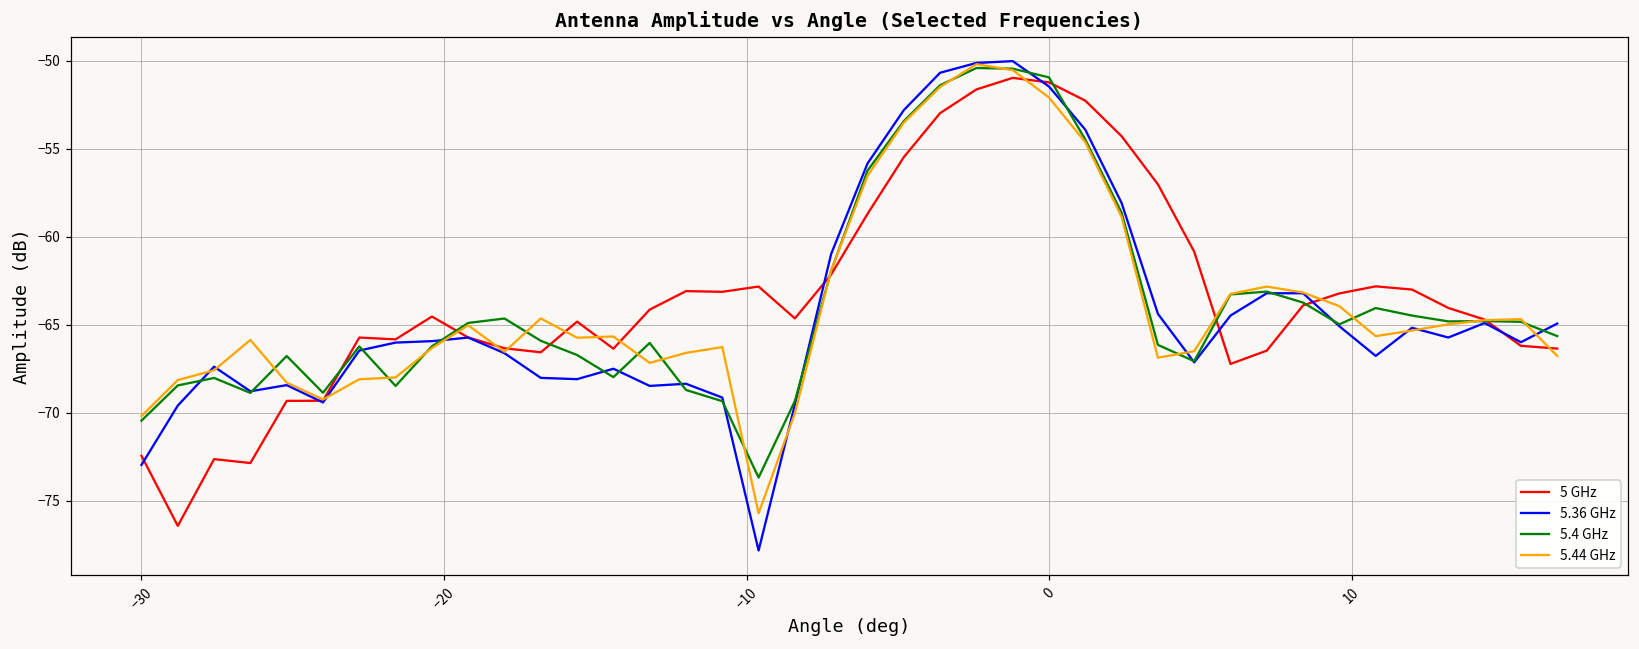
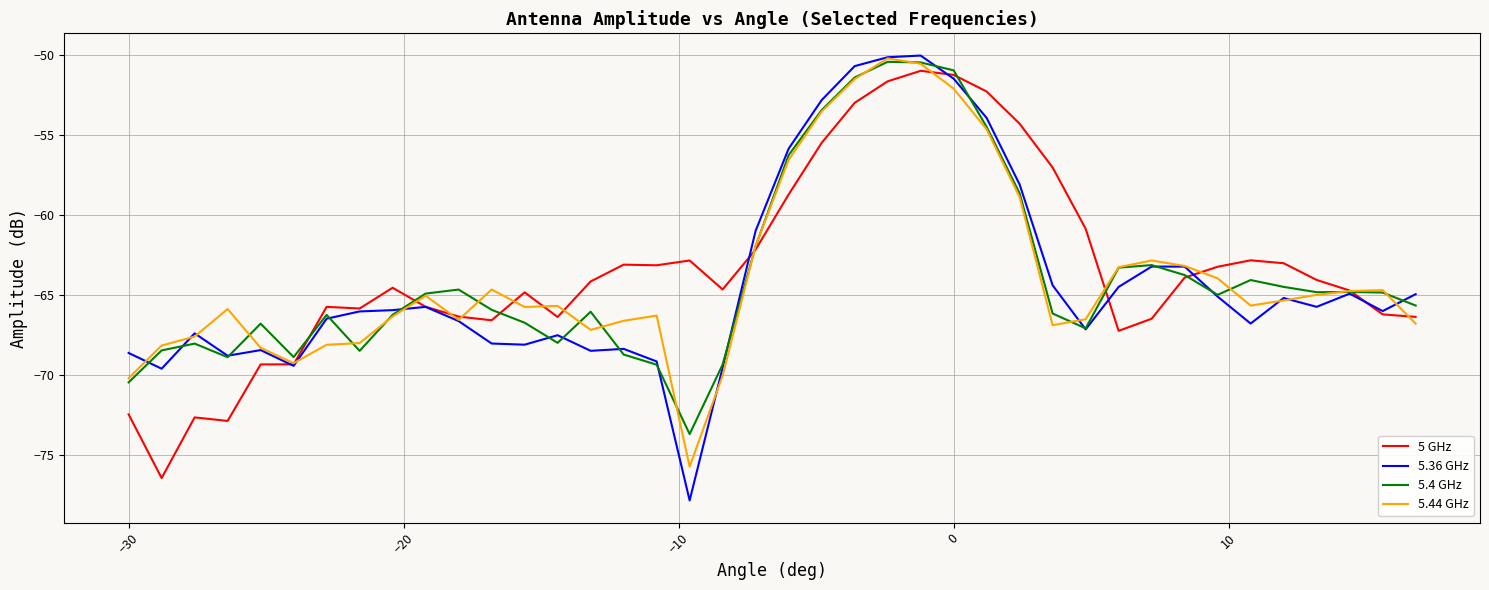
5.36 GHz, −30: -73.0 -> -68.6
